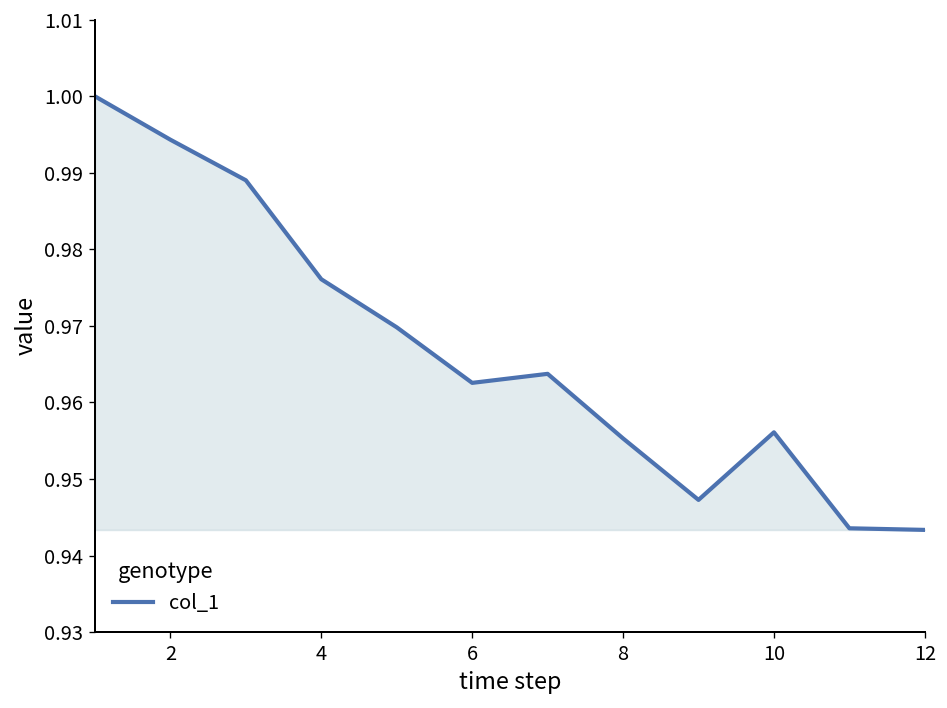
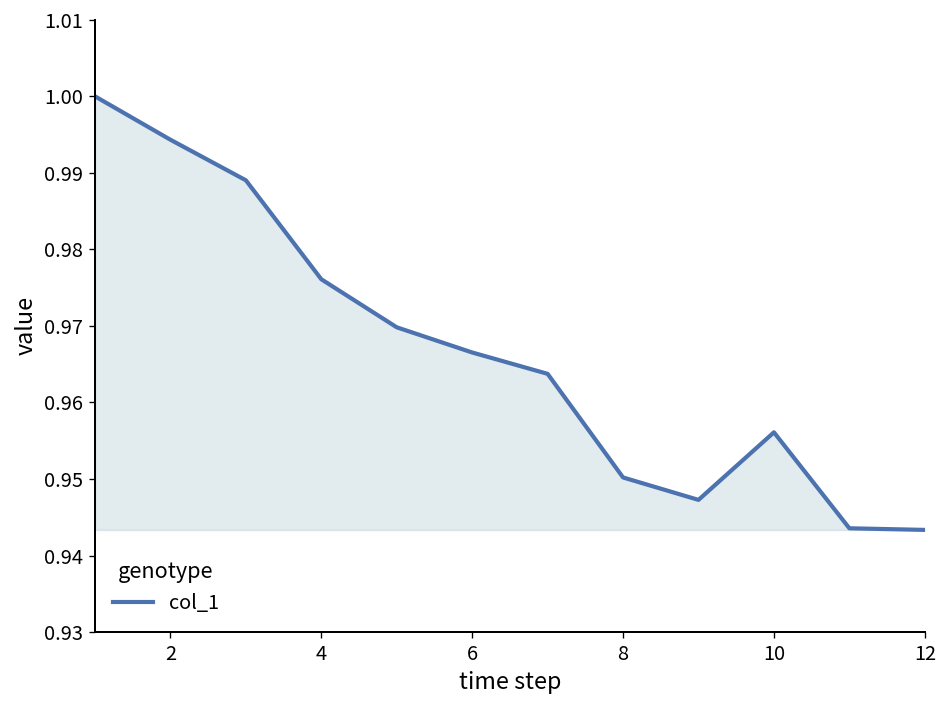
6: 0.963 -> 0.967
8: 0.955 -> 0.950
